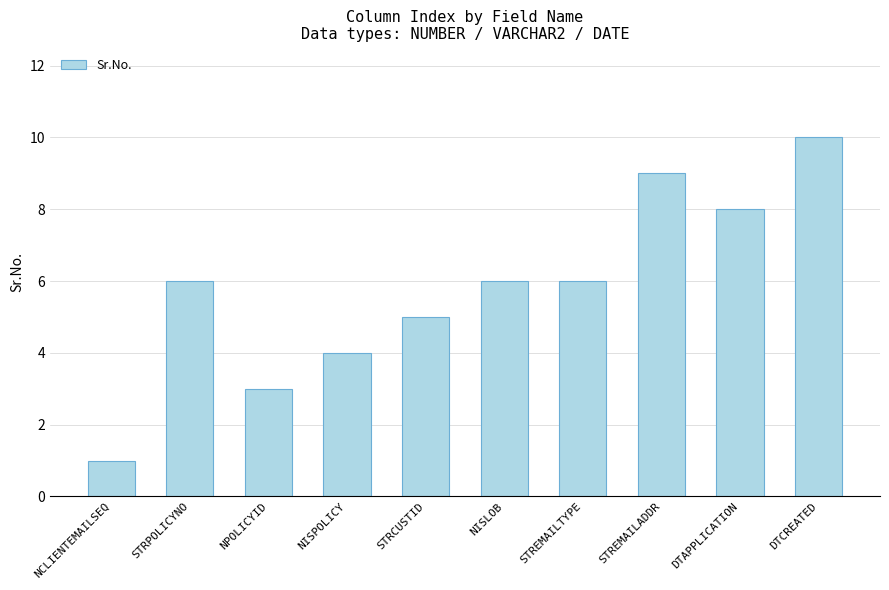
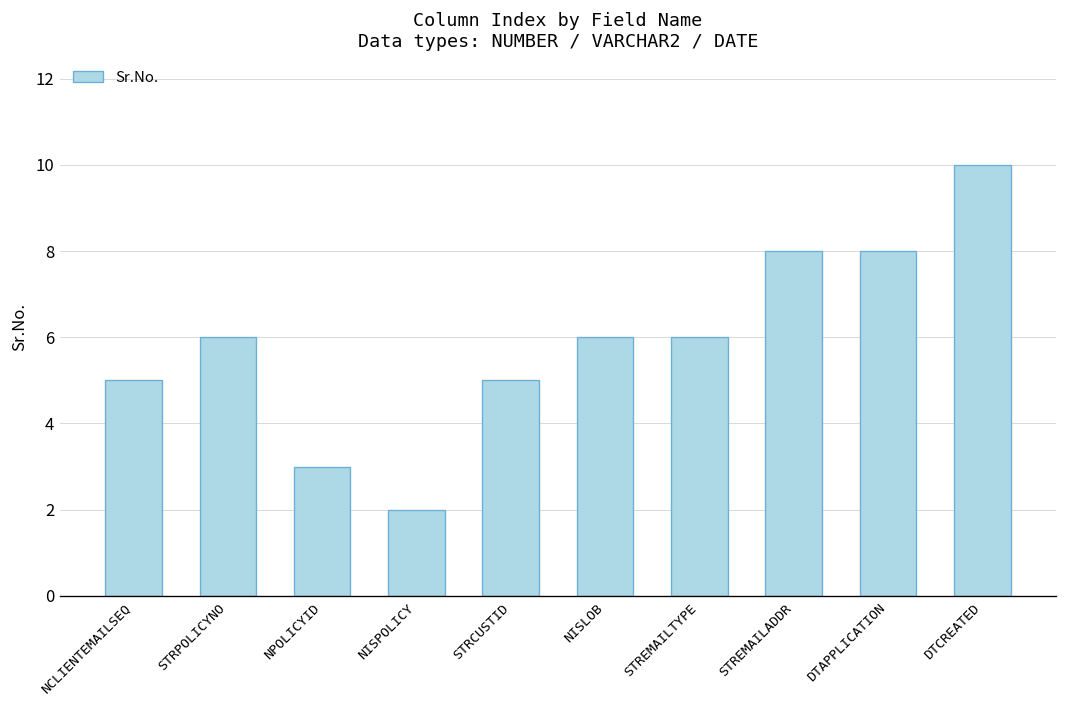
NCLIENTEMAILSEQ: 1 -> 5
NISPOLICY: 4 -> 2
STREMAILADDR: 9 -> 8
